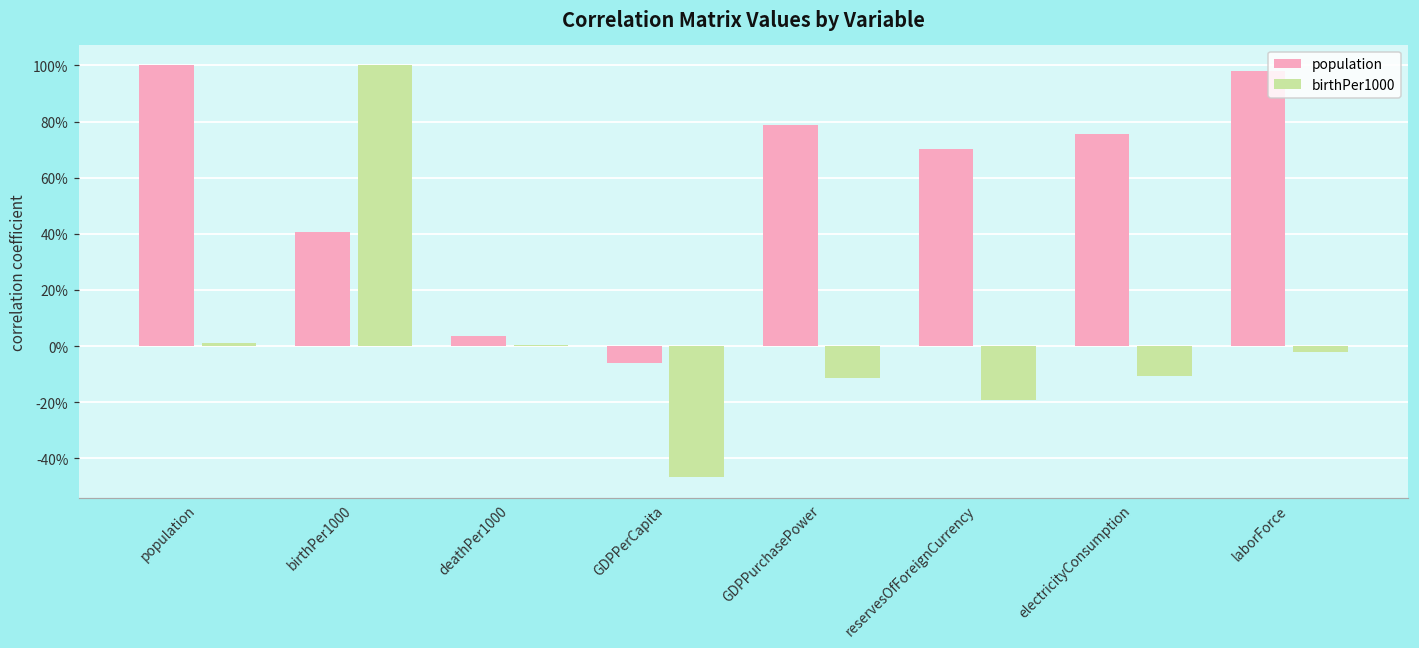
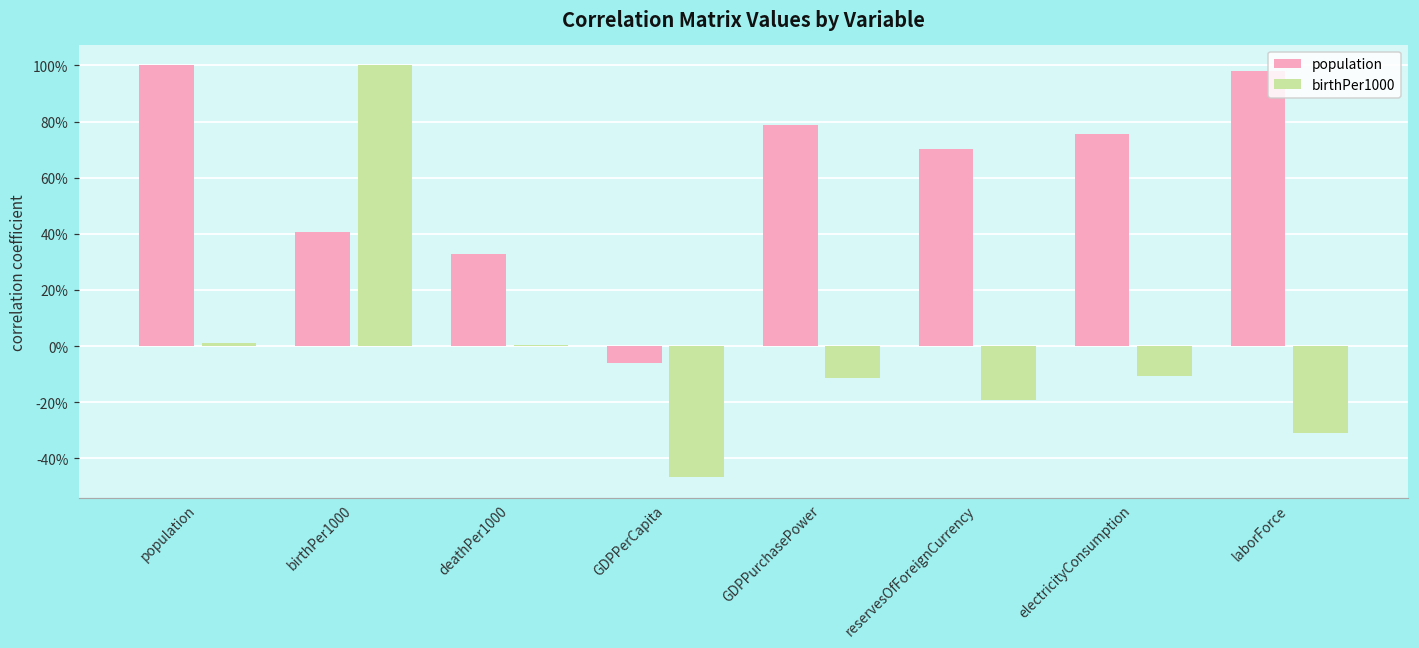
population, deathPer1000: 4% -> 33%
birthPer1000, laborForce: -2% -> -31%
